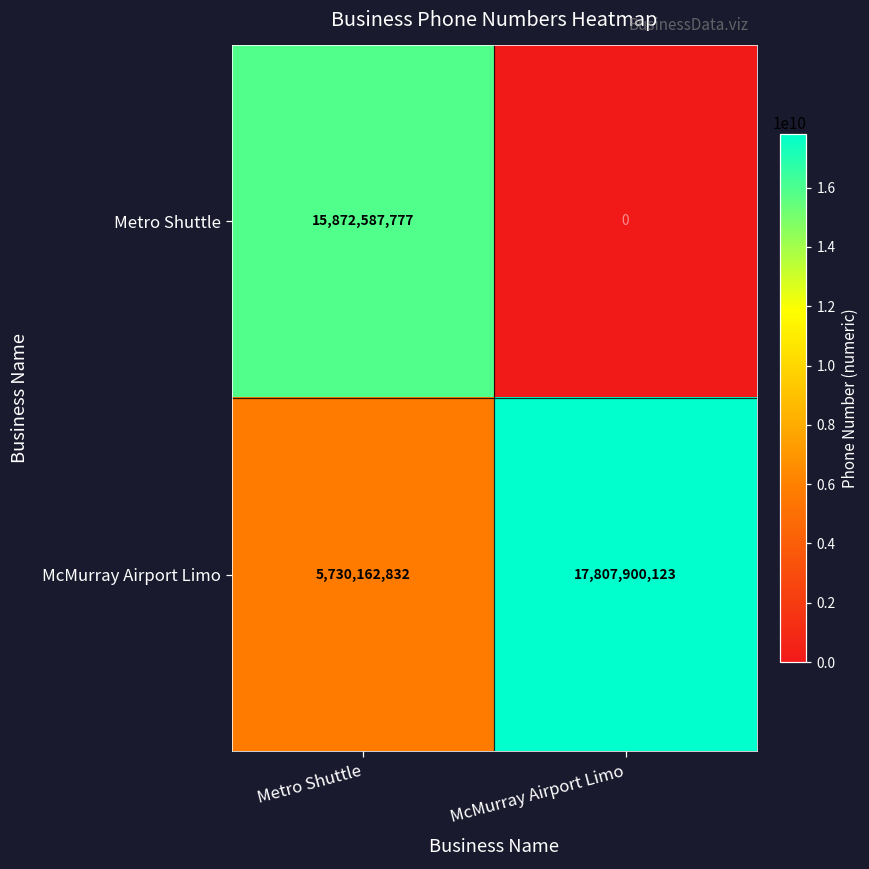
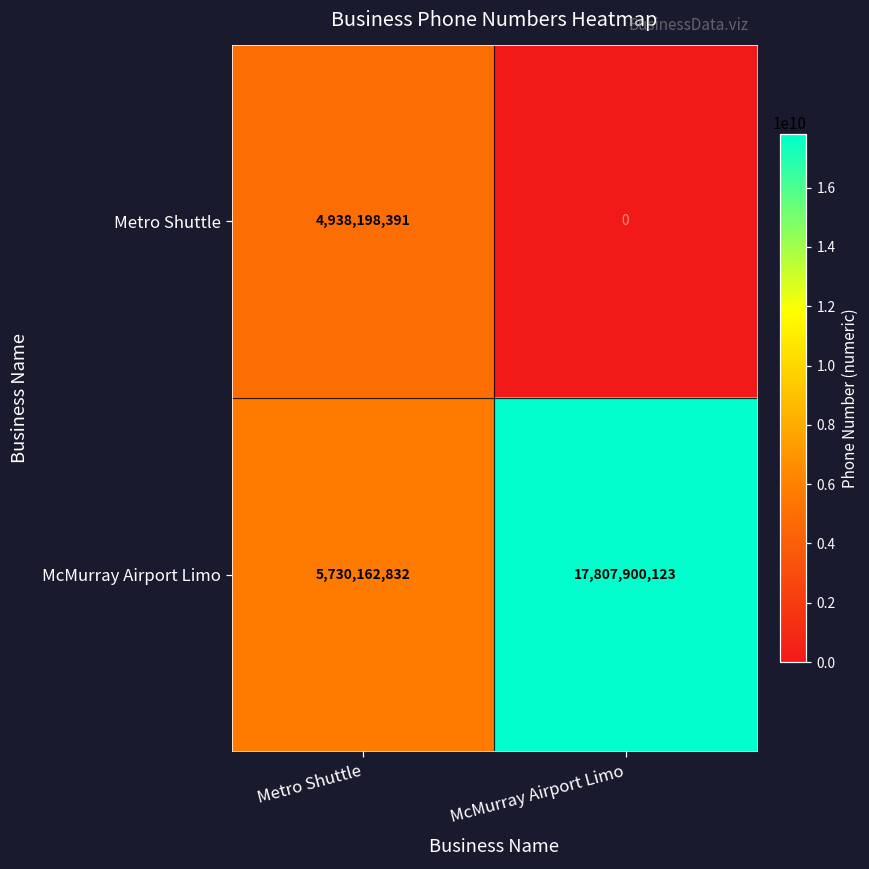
Metro Shuttle, Metro Shuttle: 15,872,587,777 -> 4,938,198,391
